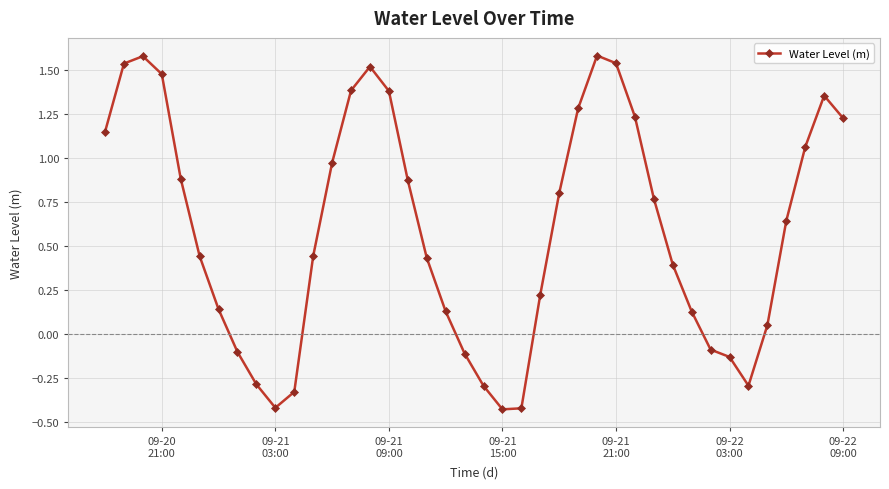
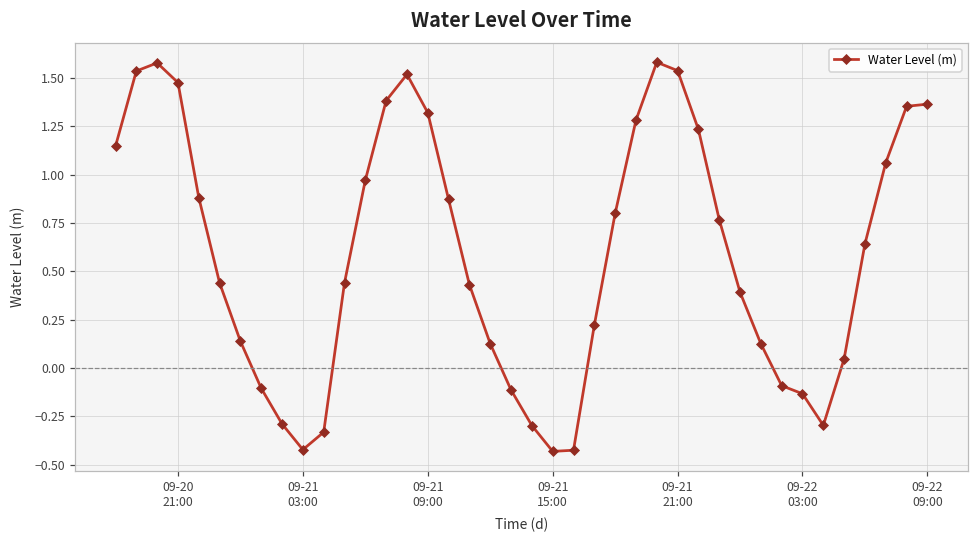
09-21 09:00: 1.38 -> 1.32
09-22 09:00: 1.22 -> 1.36
